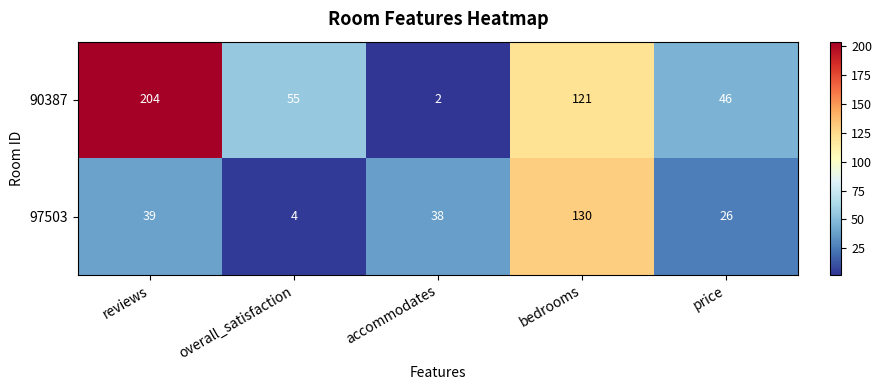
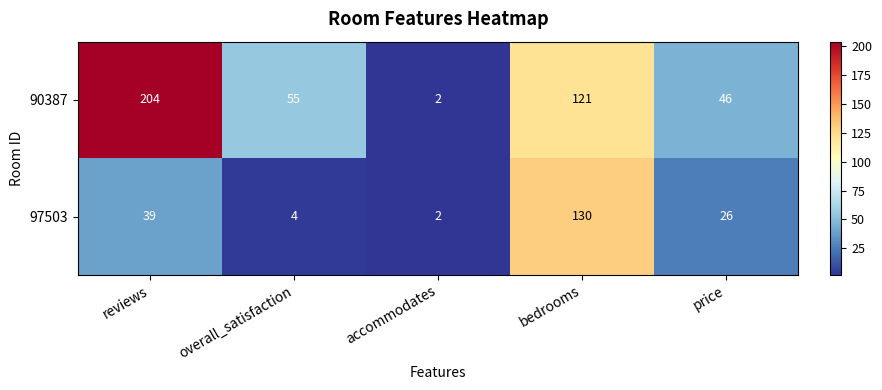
97503, accommodates: 38 -> 2
